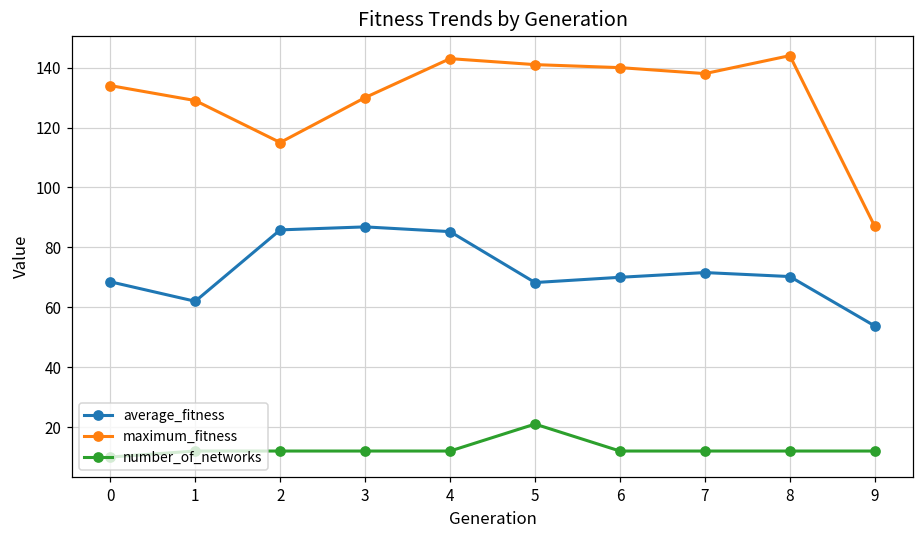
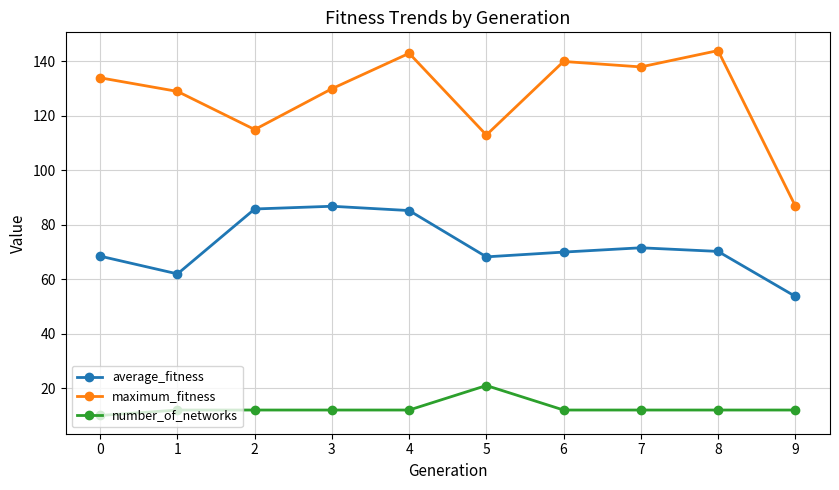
maximum_fitness, 5: 141 -> 113
